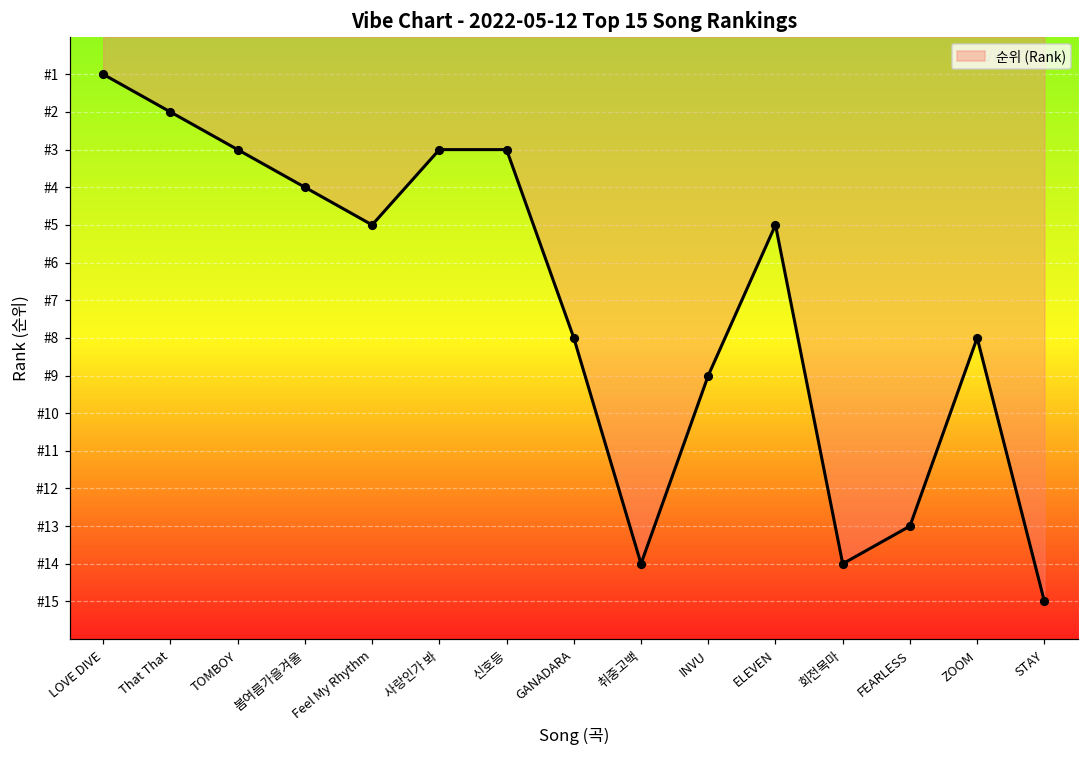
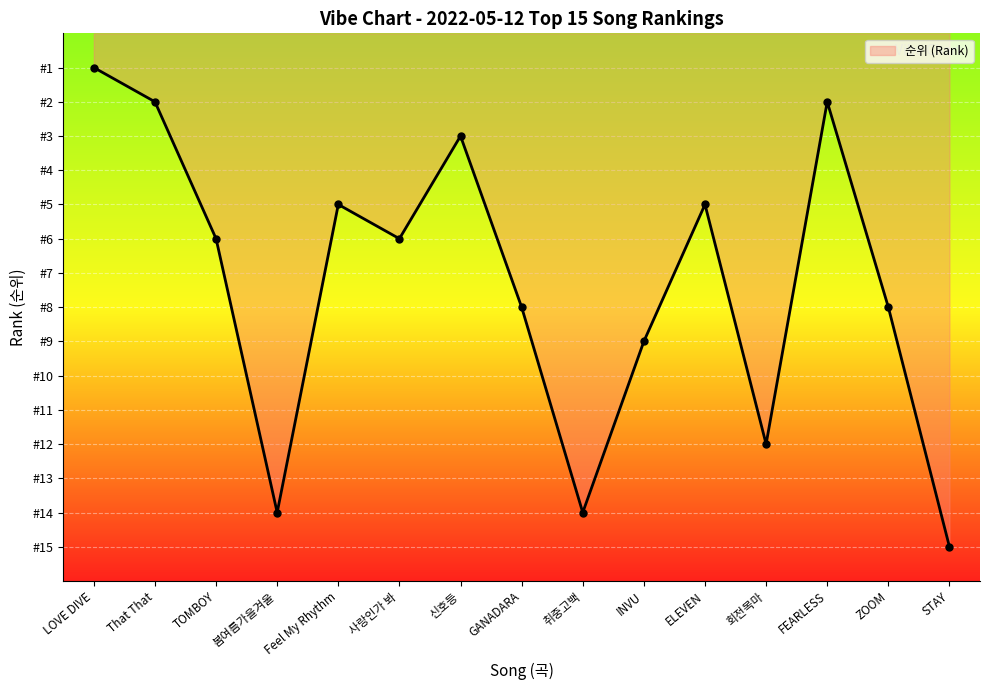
TOMBOY: #3 -> #6
봄여름가을겨울: #4 -> #14
사랑인가 봐: #3 -> #6
회전목마: #14 -> #12
FEARLESS: #13 -> #2
